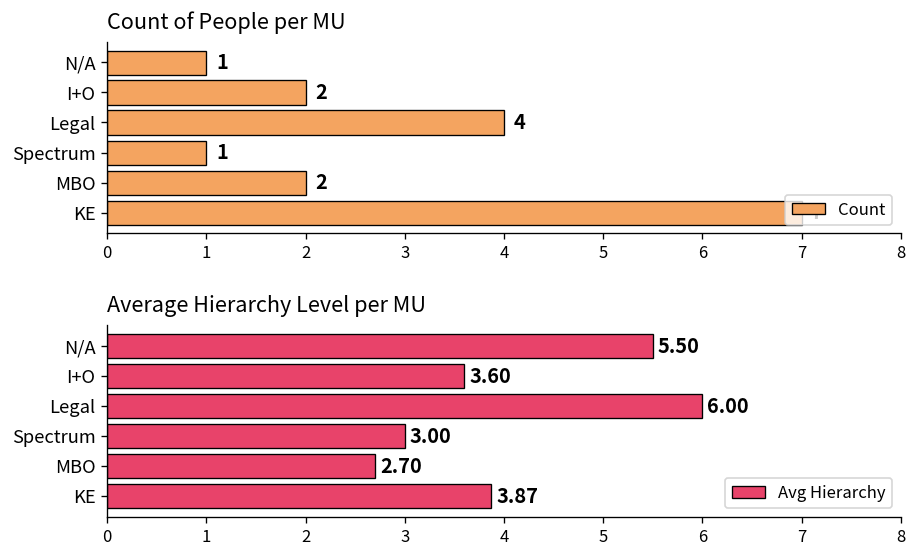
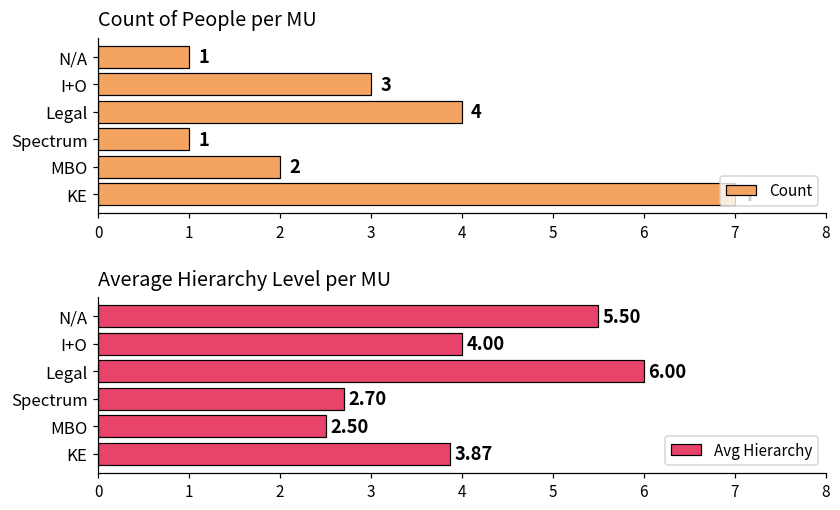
Count of People per MU, I+O: 2 -> 3
Average Hierarchy Level per MU, I+O: 3.60 -> 4.00
Average Hierarchy Level per MU, Spectrum: 3.00 -> 2.70
Average Hierarchy Level per MU, MBO: 2.70 -> 2.50
